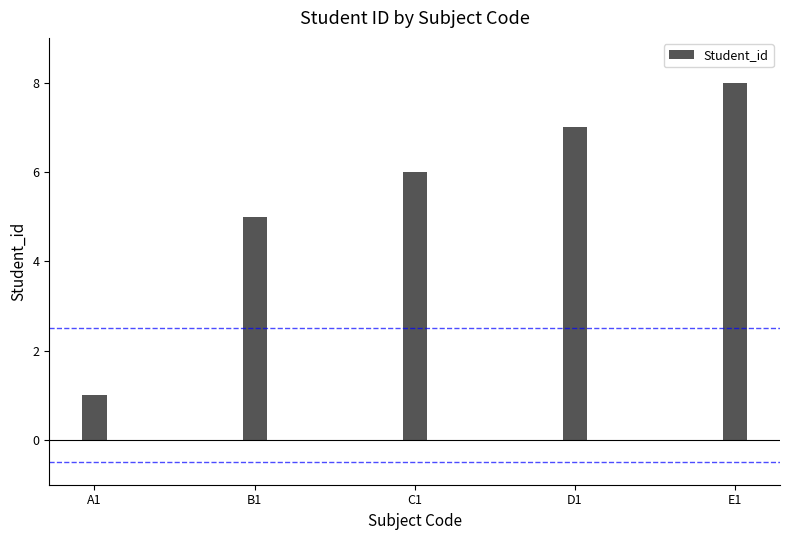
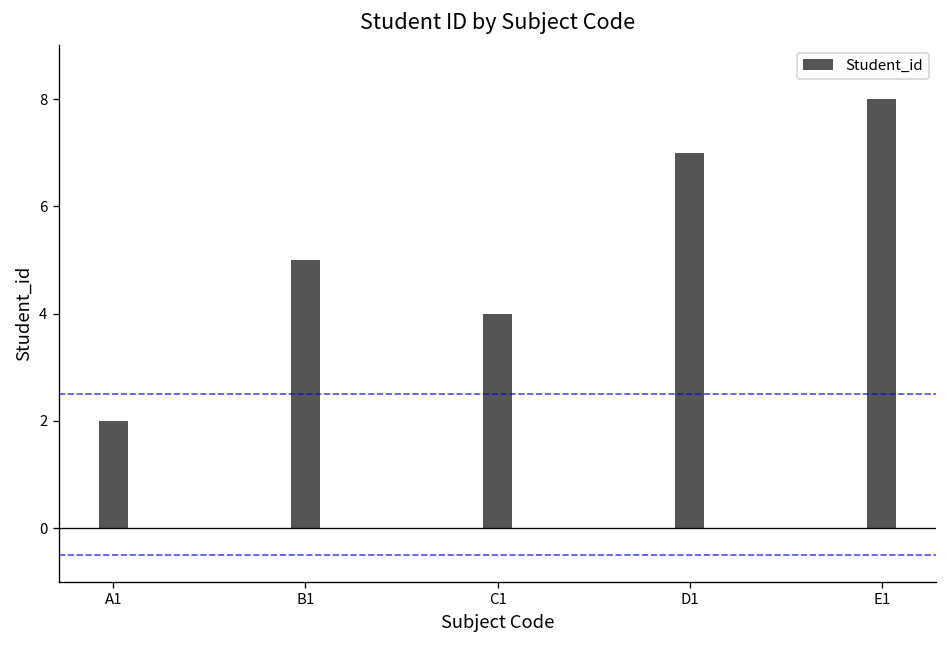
A1: 1 -> 2
C1: 6 -> 4
